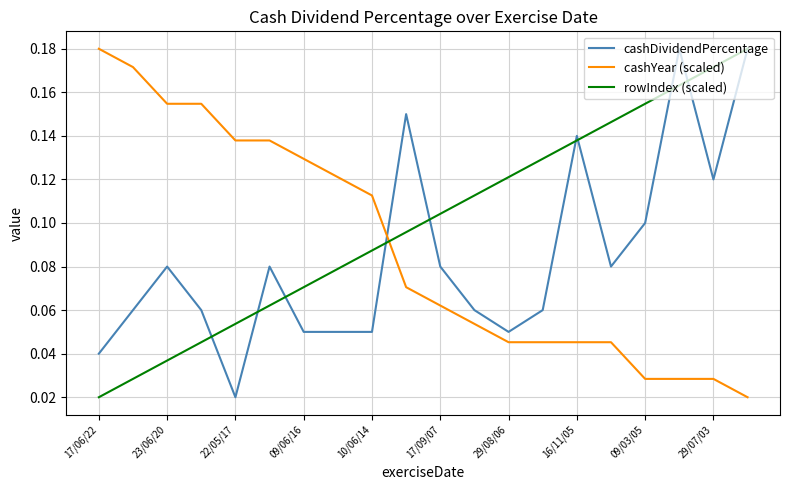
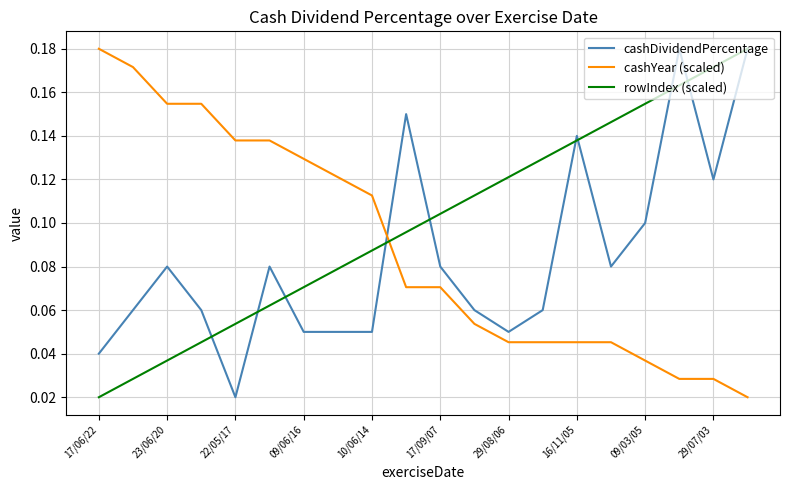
cashYear (scaled), 17/09/07: 0.062 -> 0.071
cashYear (scaled), 09/03/05: 0.028 -> 0.037
